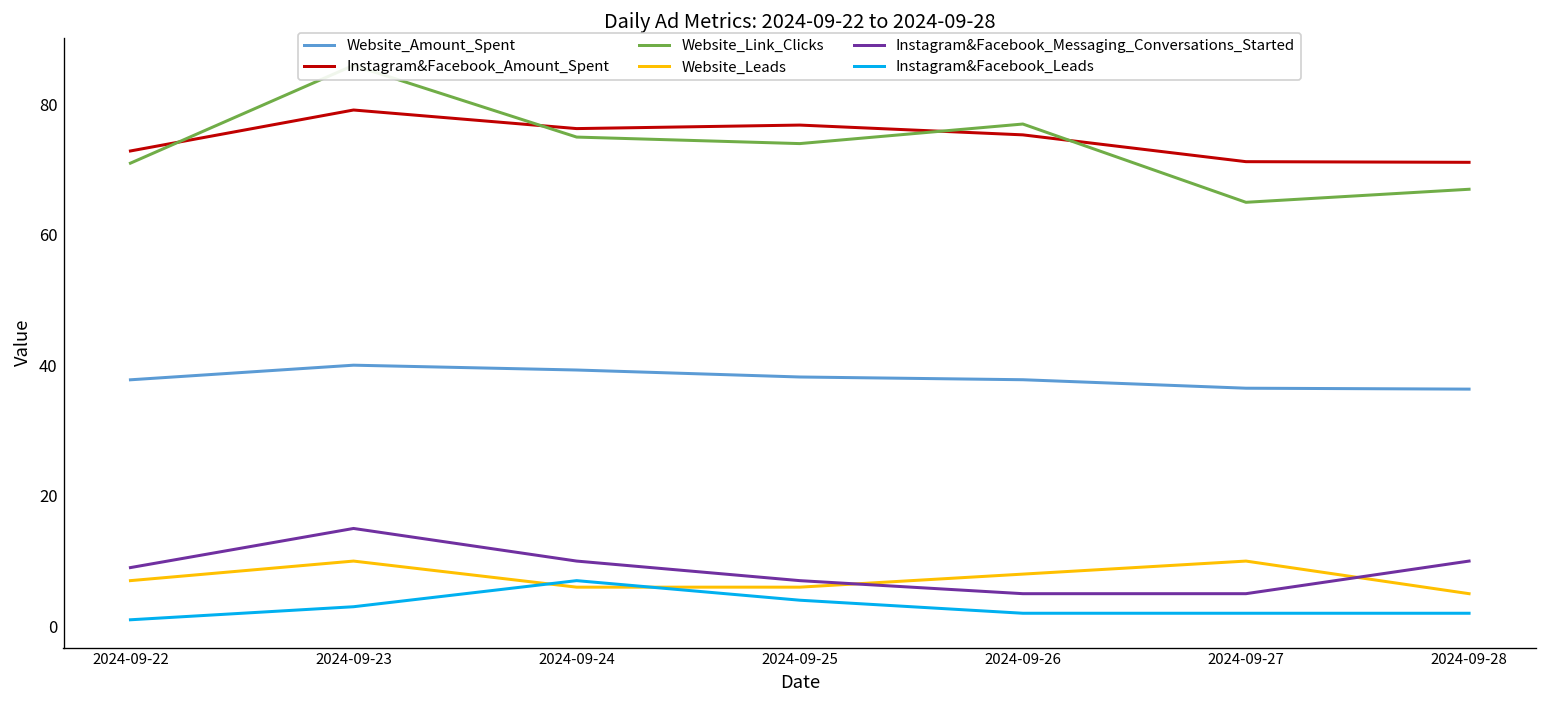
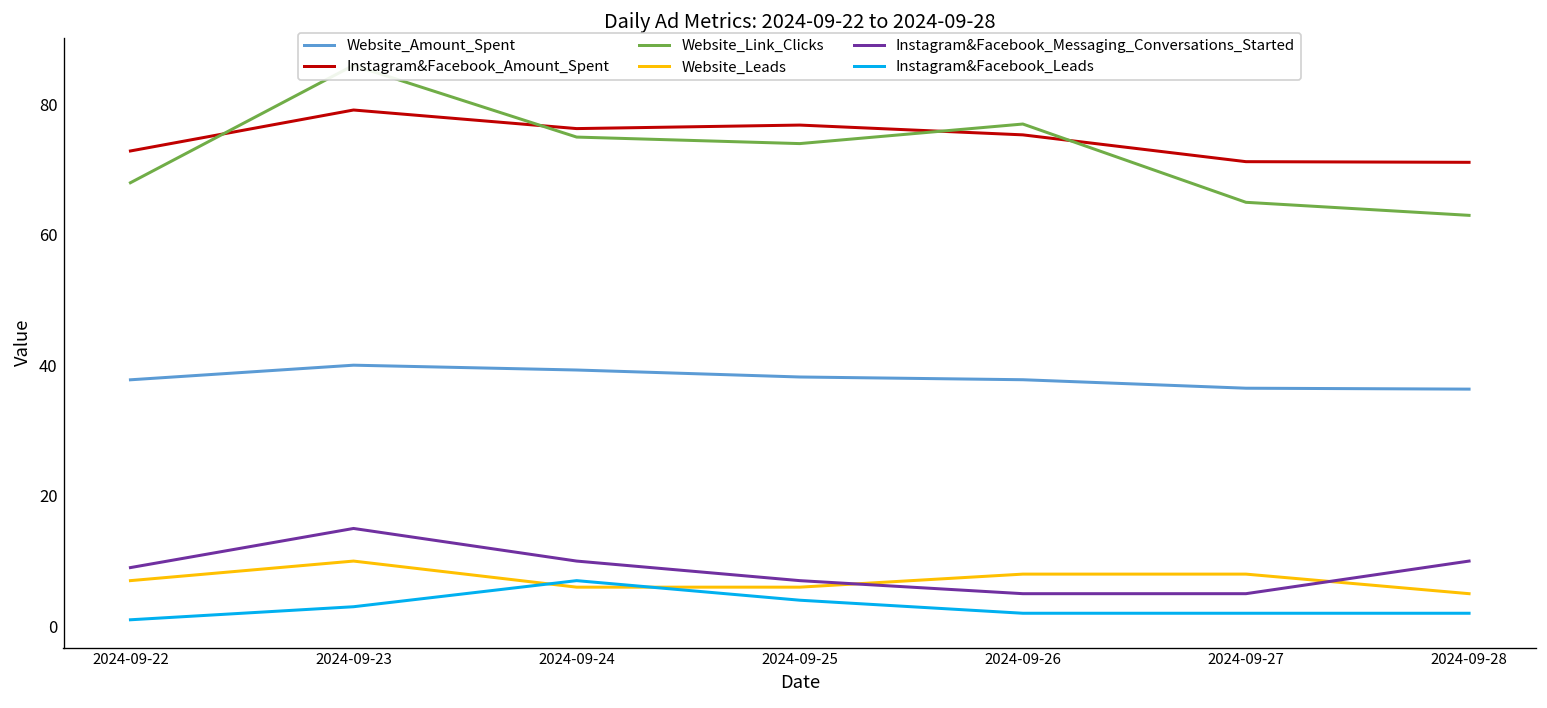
Website_Link_Clicks, 2024-09-22: 71 -> 68
Website_Leads, 2024-09-27: 10 -> 8
Website_Link_Clicks, 2024-09-28: 67 -> 63
